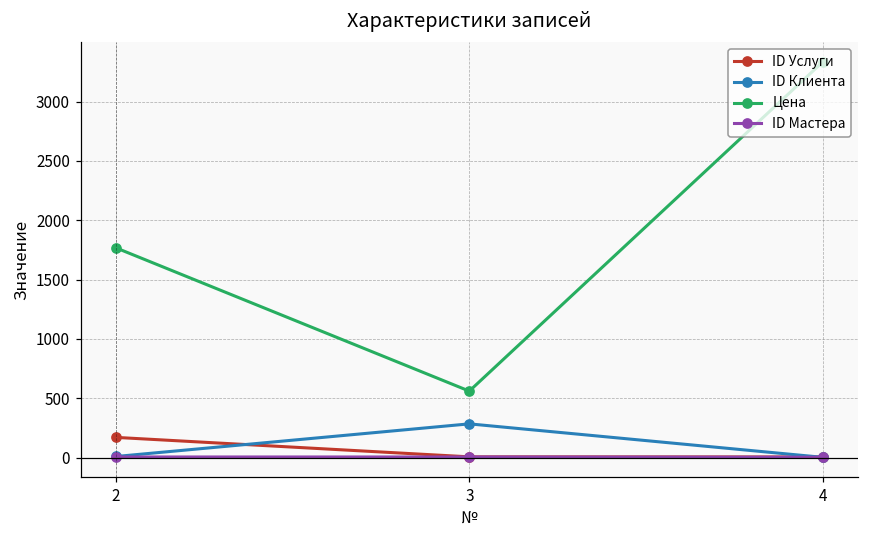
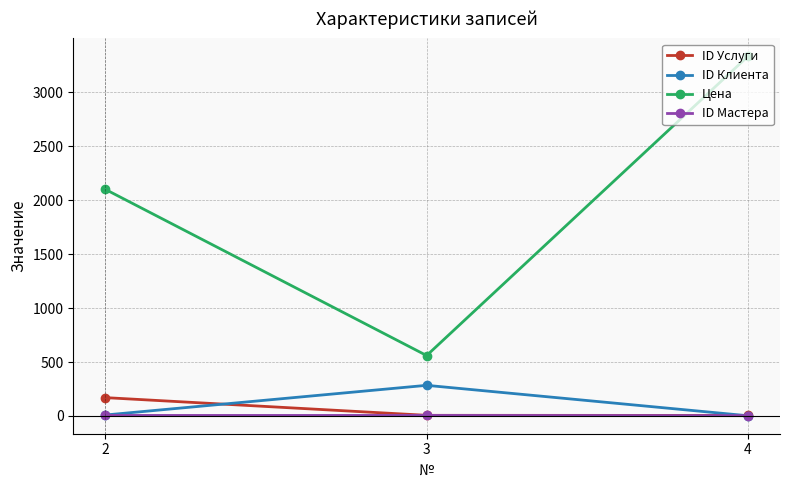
Цена, 2: 1770 -> 2100
